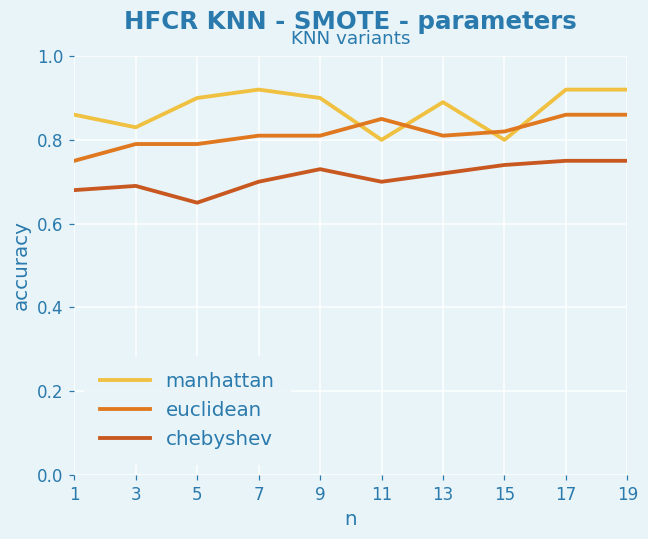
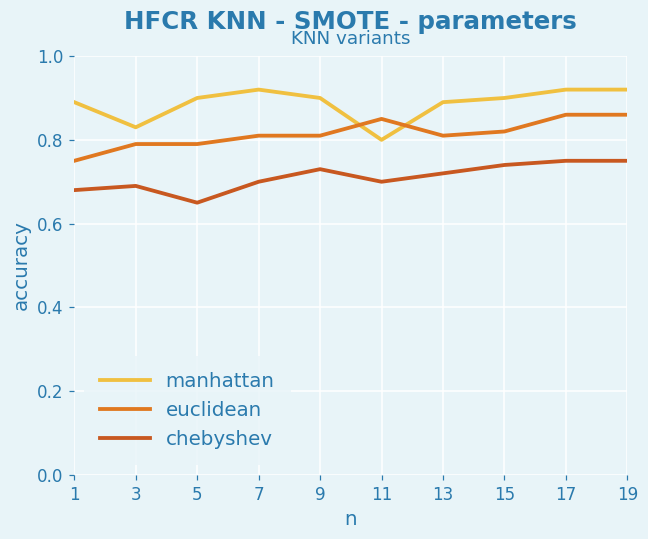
manhattan, 1: 0.86 -> 0.89
manhattan, 15: 0.8 -> 0.9
